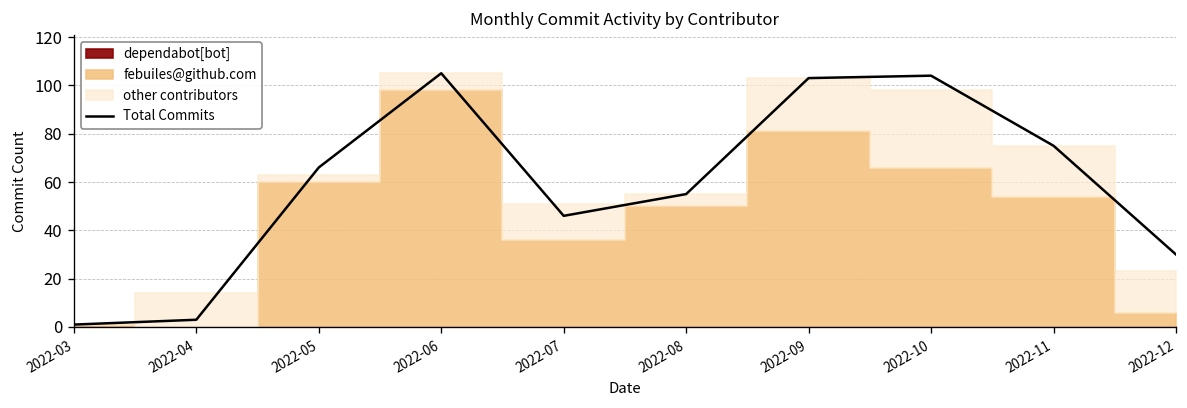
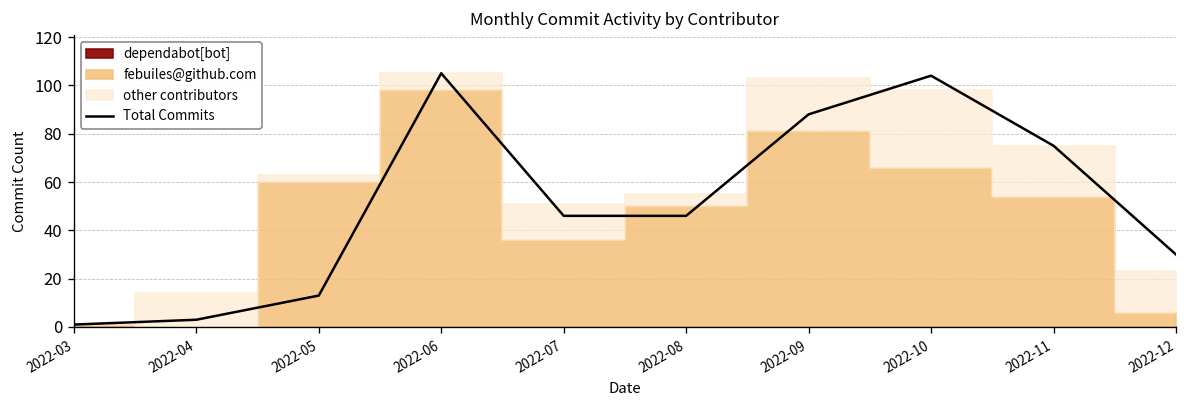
Total Commits, 2022-05: 66 -> 13
Total Commits, 2022-08: 55 -> 46
Total Commits, 2022-09: 103 -> 88
